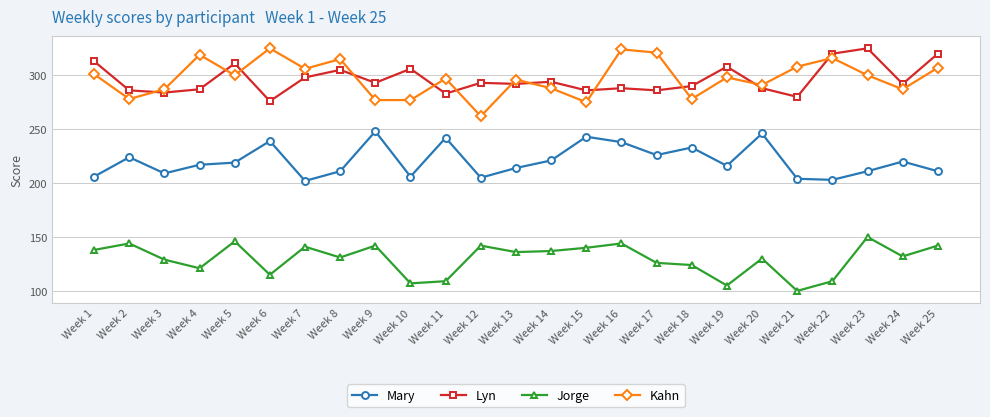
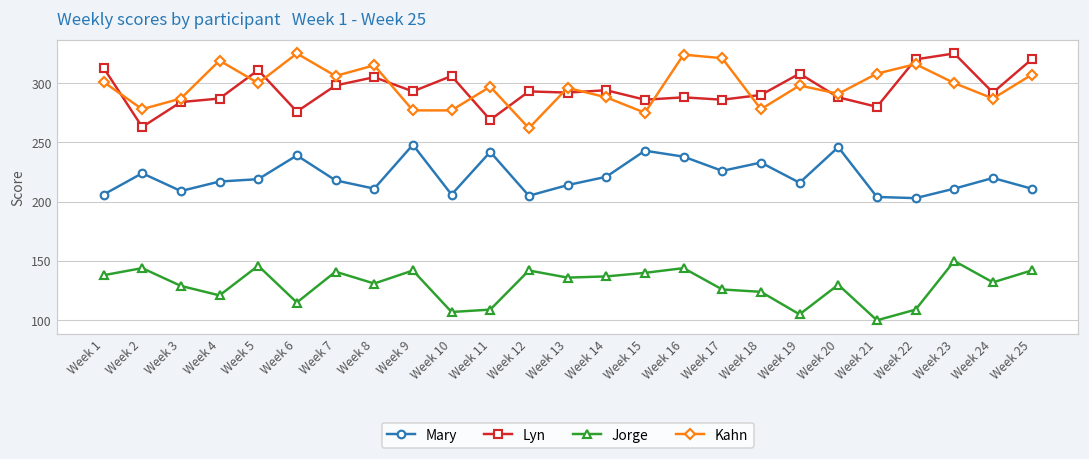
Lyn, Week 2: 286 -> 263
Mary, Week 7: 202 -> 218
Lyn, Week 11: 283 -> 269
